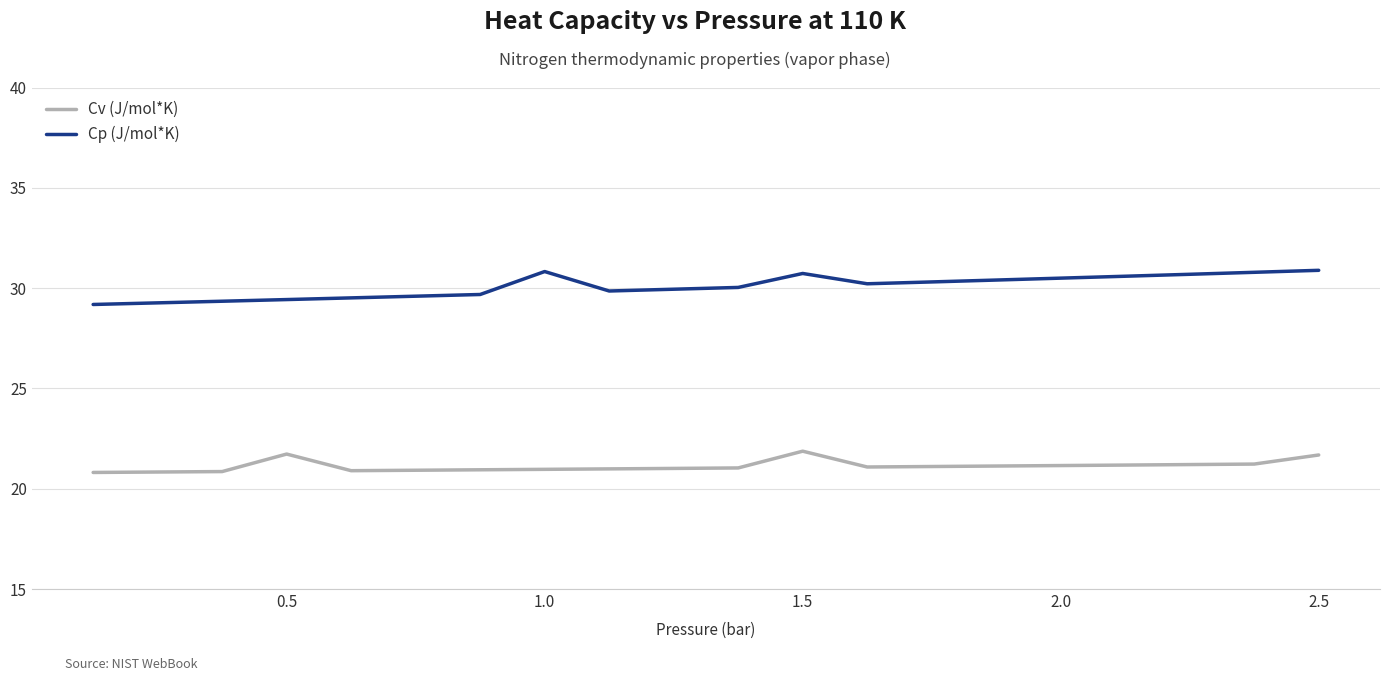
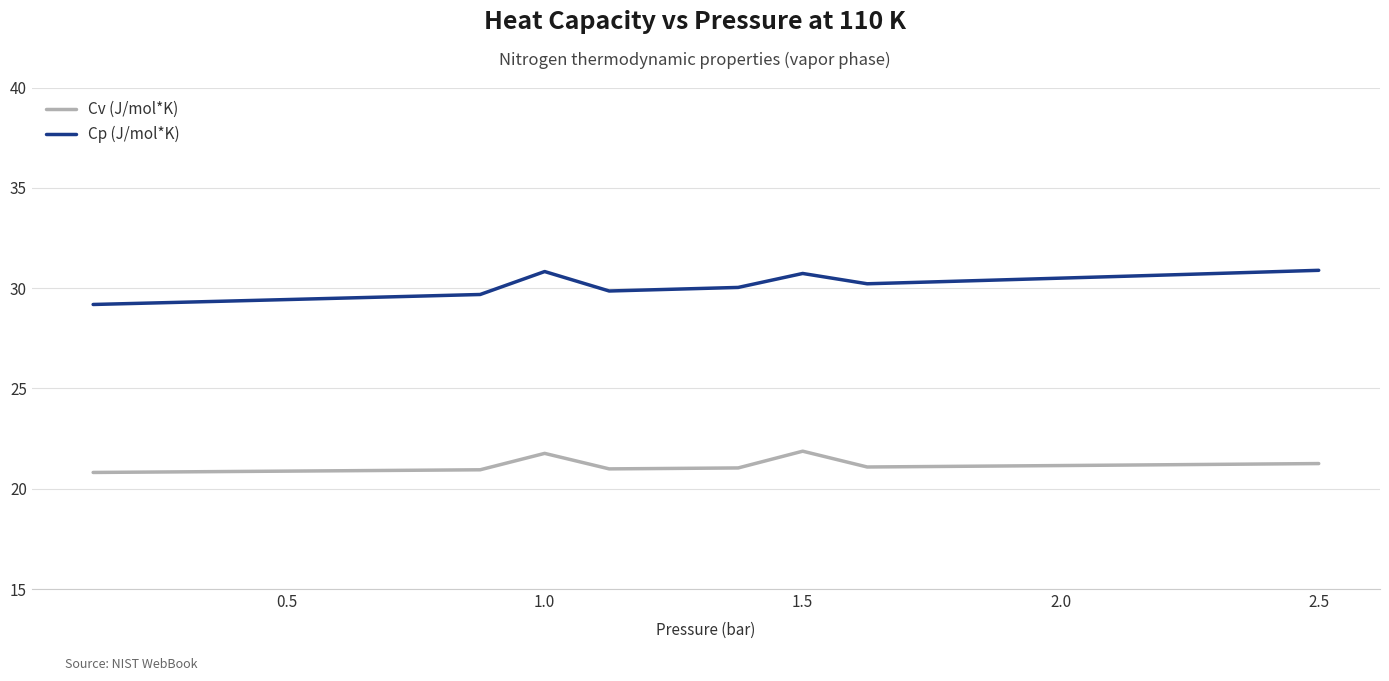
Cv (J/mol*K), 0.5: 21.7 -> 20.9
Cv (J/mol*K), 1.0: 21.0 -> 21.8
Cv (J/mol*K), 2.5: 21.7 -> 21.3
